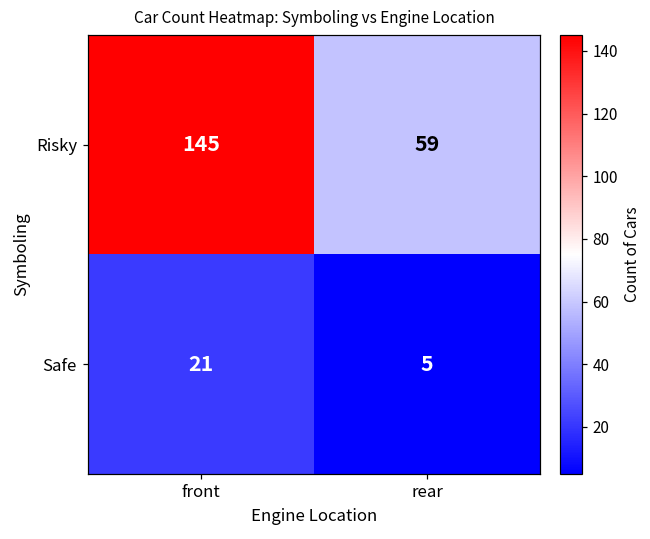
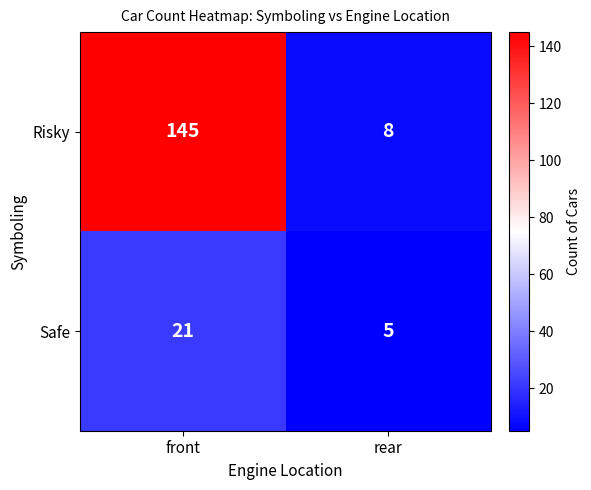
Risky, rear: 59 -> 8
